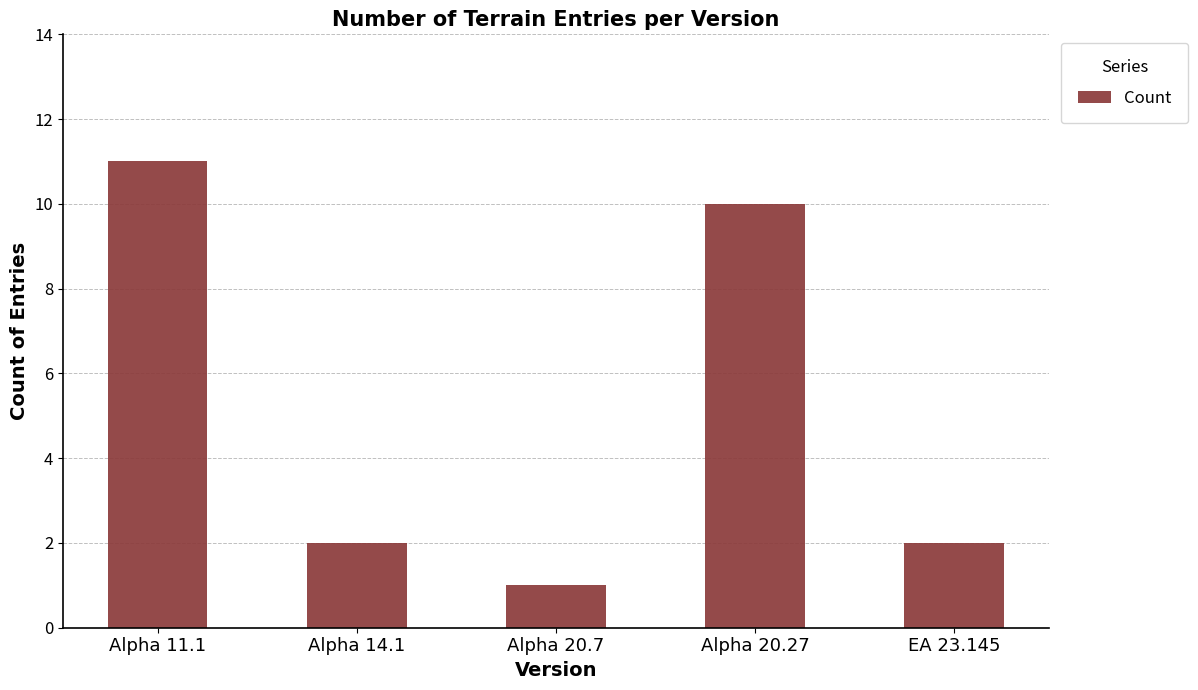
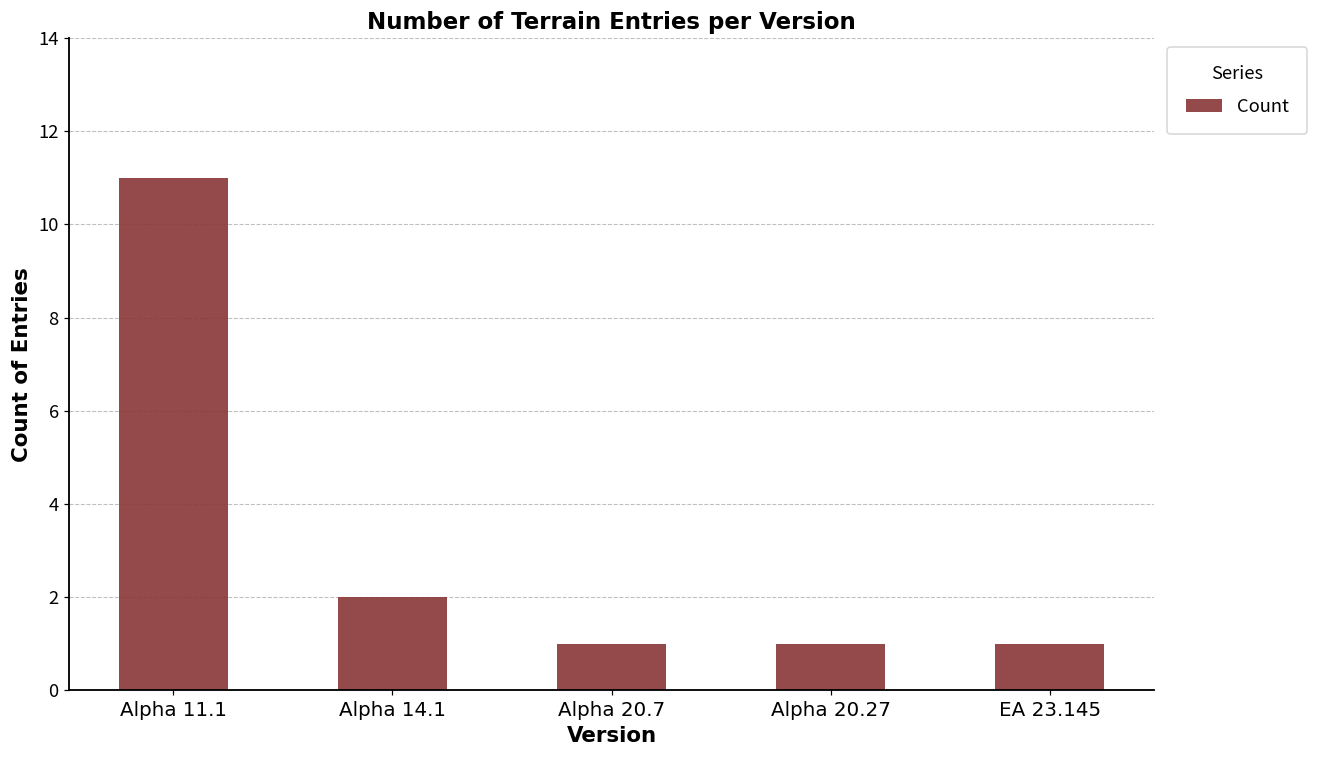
Alpha 20.27: 10 -> 1
EA 23.145: 2 -> 1
